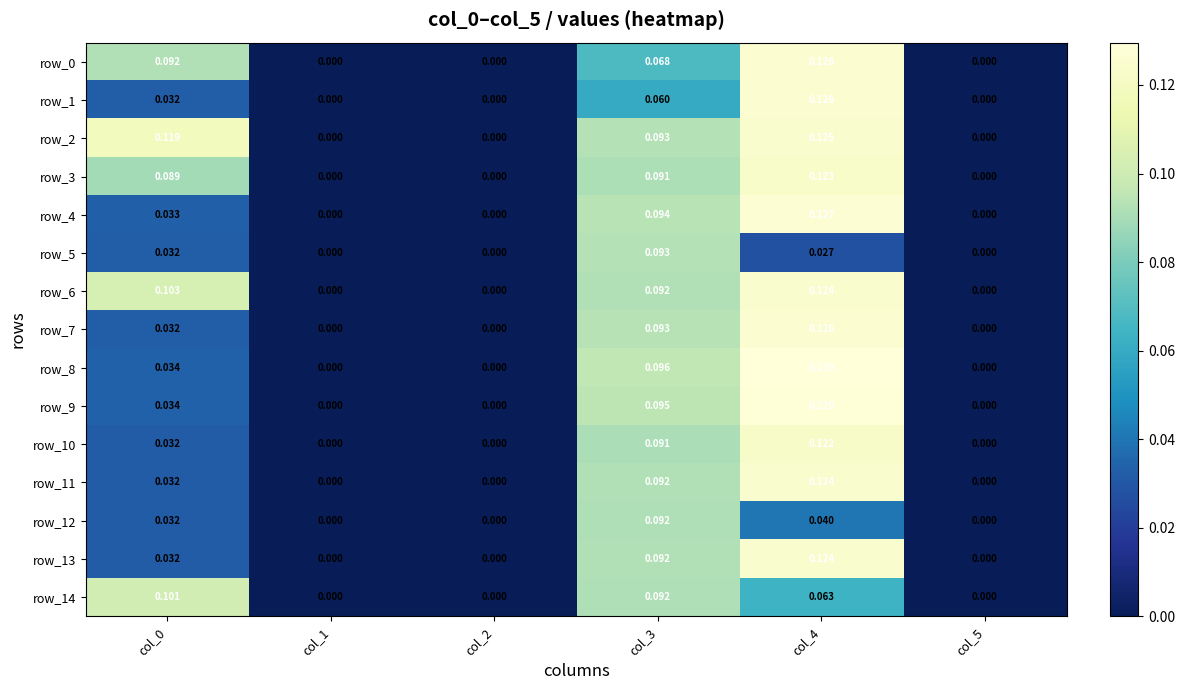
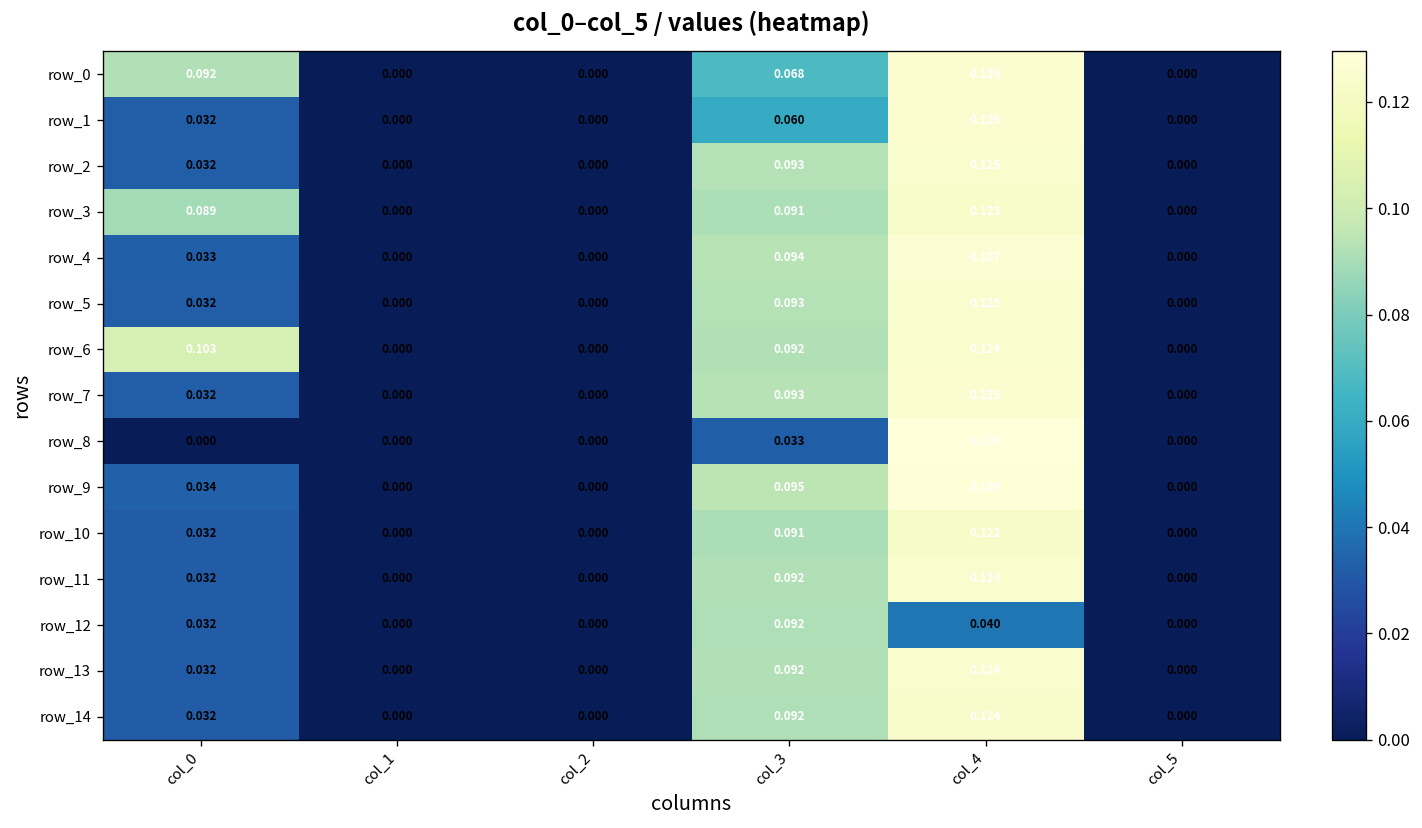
row_2, col_0: 0.119 -> 0.032
row_5, col_4: 0.027 -> 0.125
row_8, col_0: 0.034 -> 0.000
row_8, col_3: 0.096 -> 0.033
row_14, col_0: 0.101 -> 0.032
row_14, col_4: 0.063 -> 0.124
